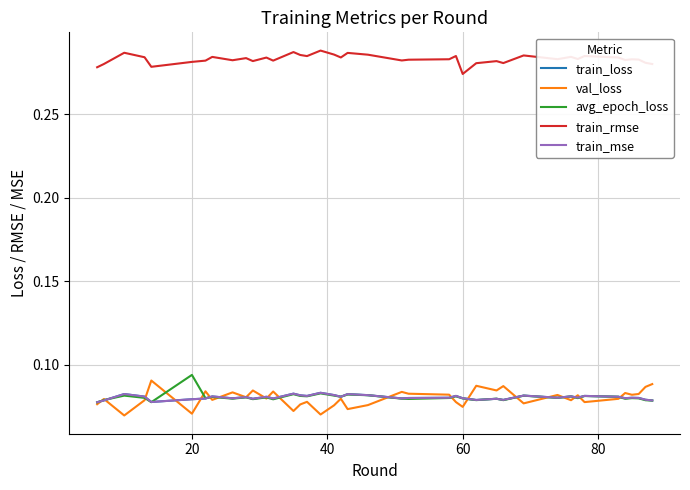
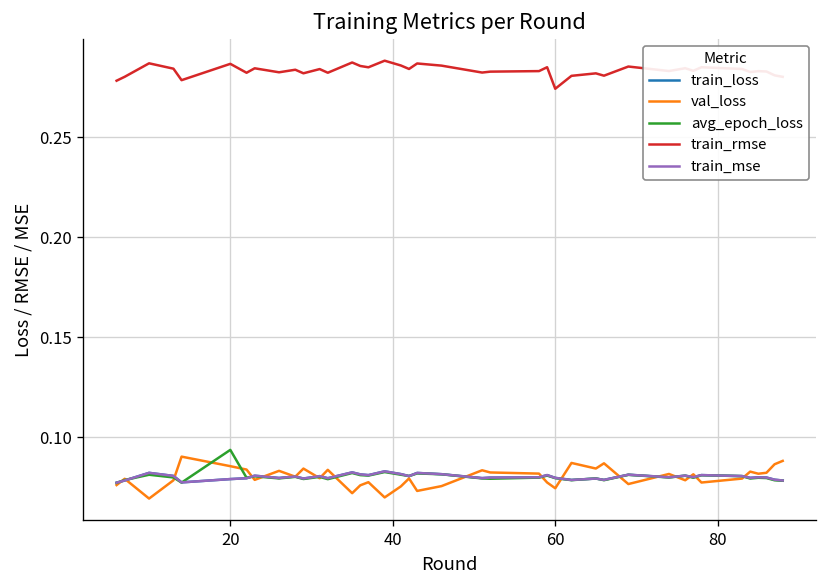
val_loss, 20: 0.071 -> 0.086
train_rmse, 20: 0.281 -> 0.287
